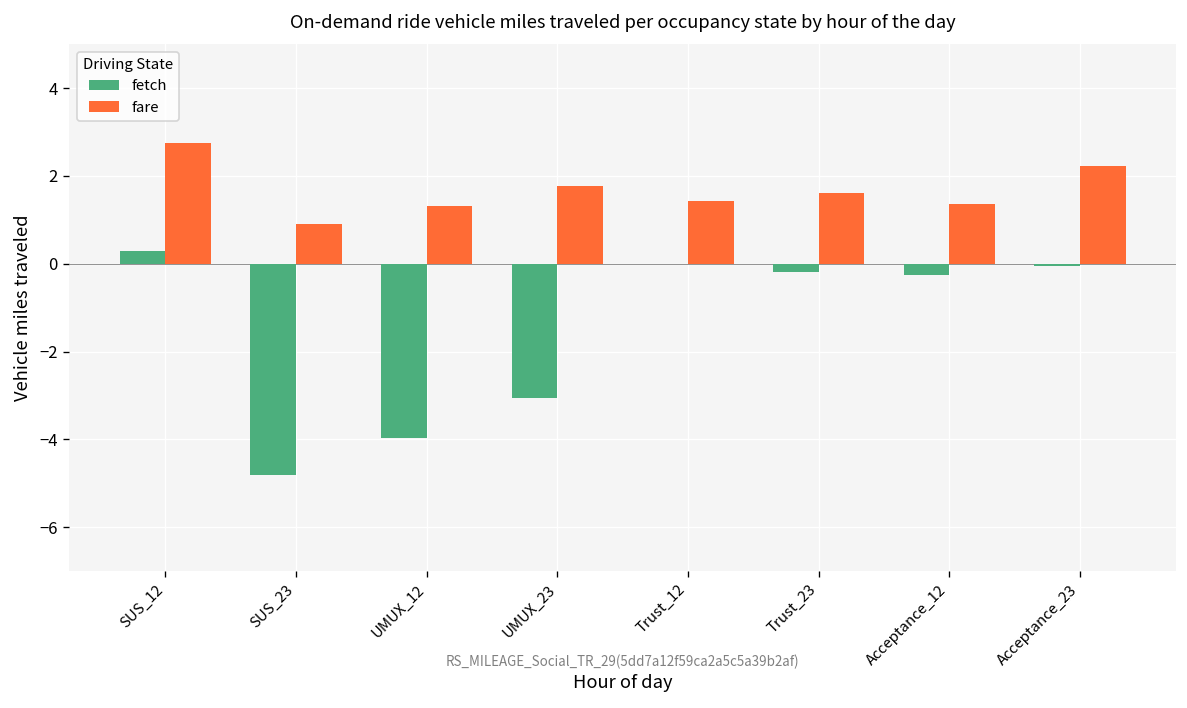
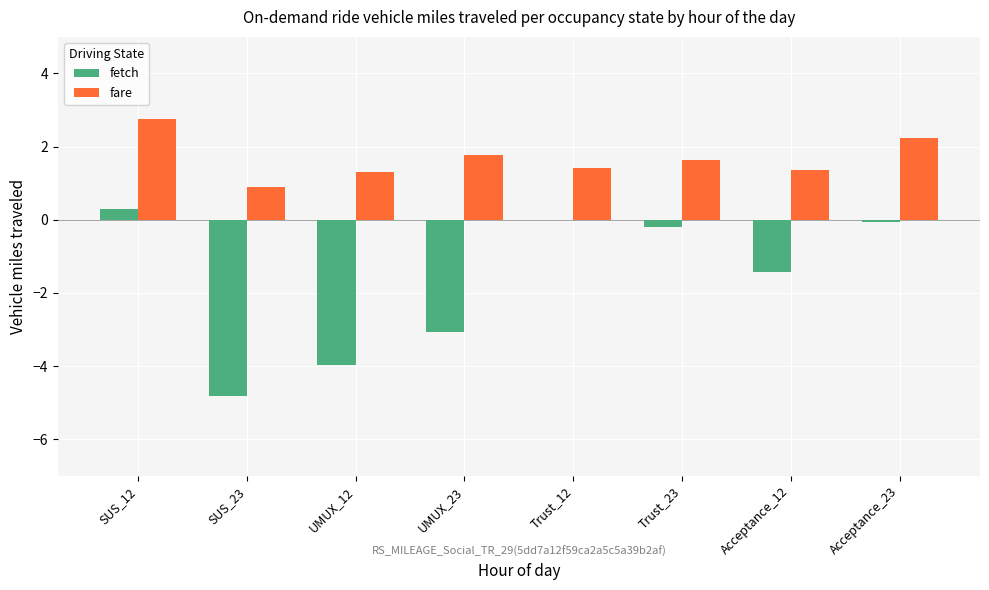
fetch, Acceptance_12: -0.3 -> -1.4
